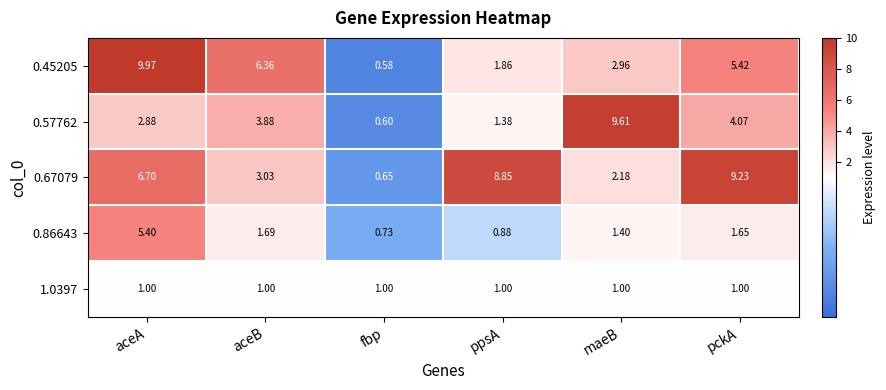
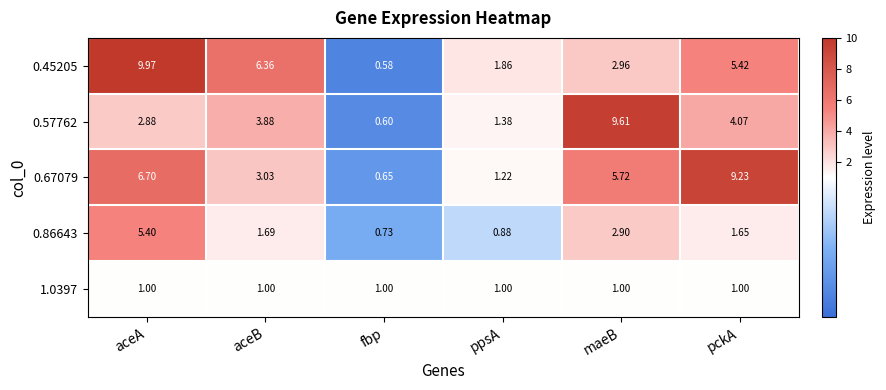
0.67079, ppsA: 8.85 -> 1.22
0.67079, maeB: 2.18 -> 5.72
0.86643, maeB: 1.40 -> 2.90
